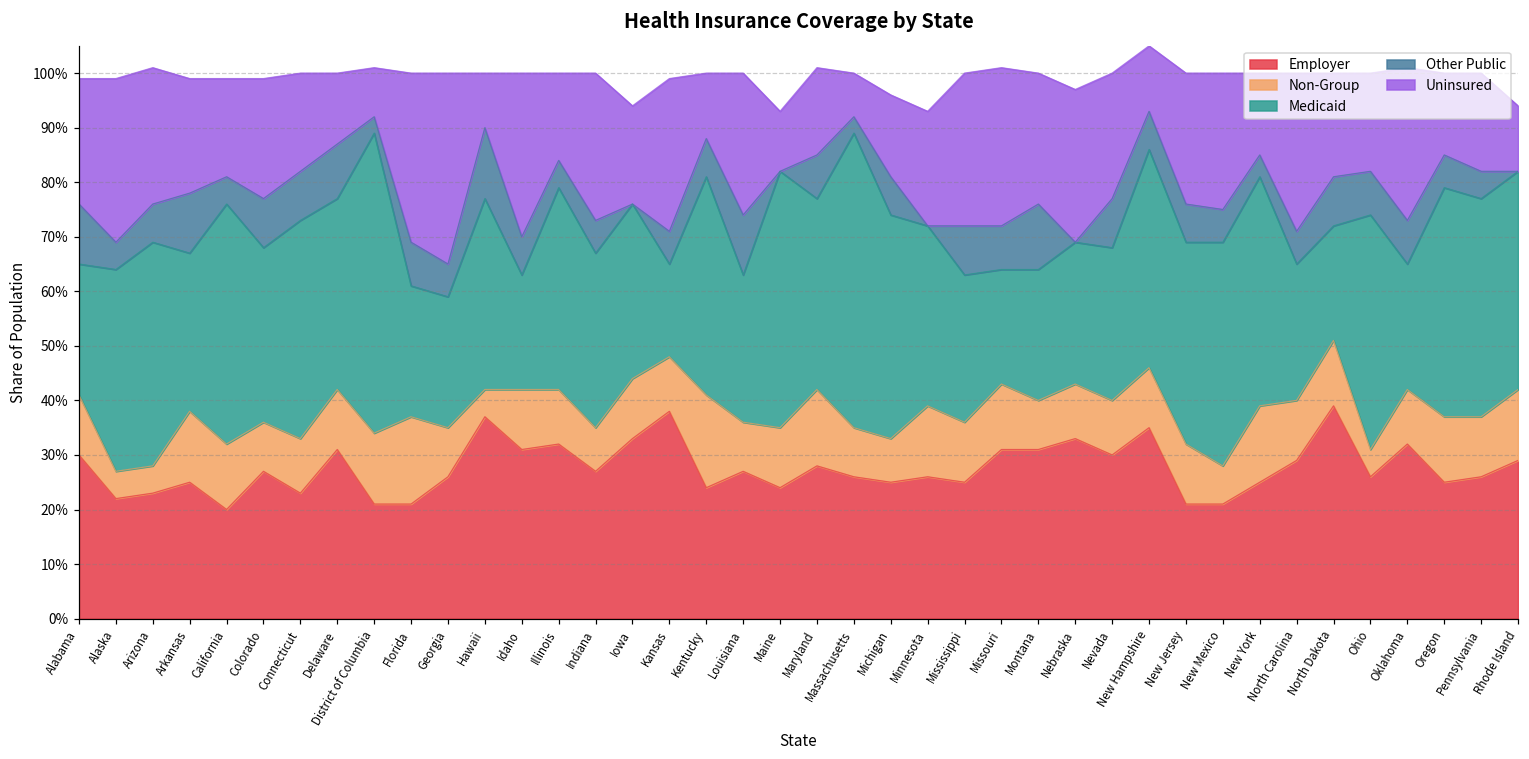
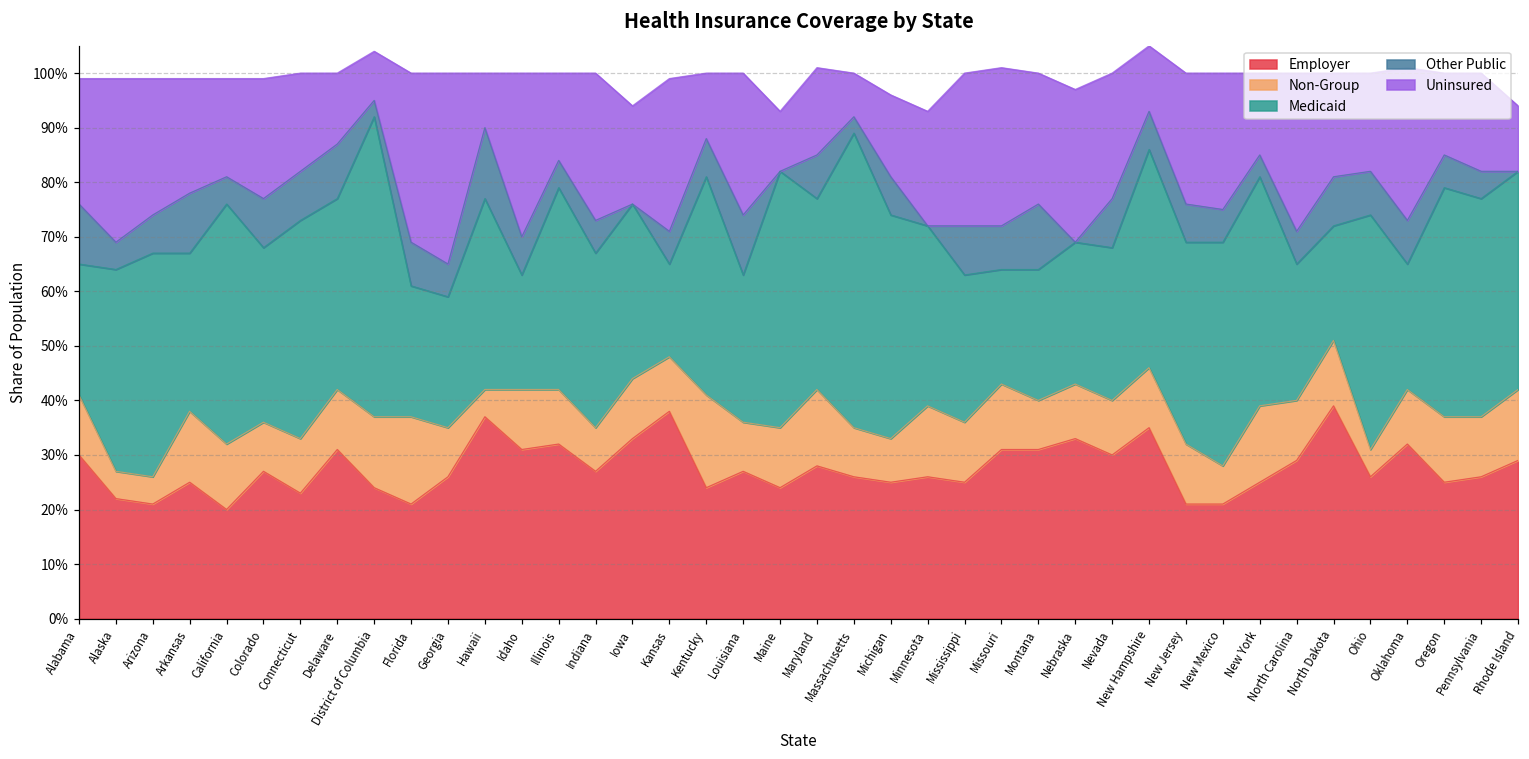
Employer, Arizona: 23% -> 21%
Employer, District of Columbia: 21% -> 24%
